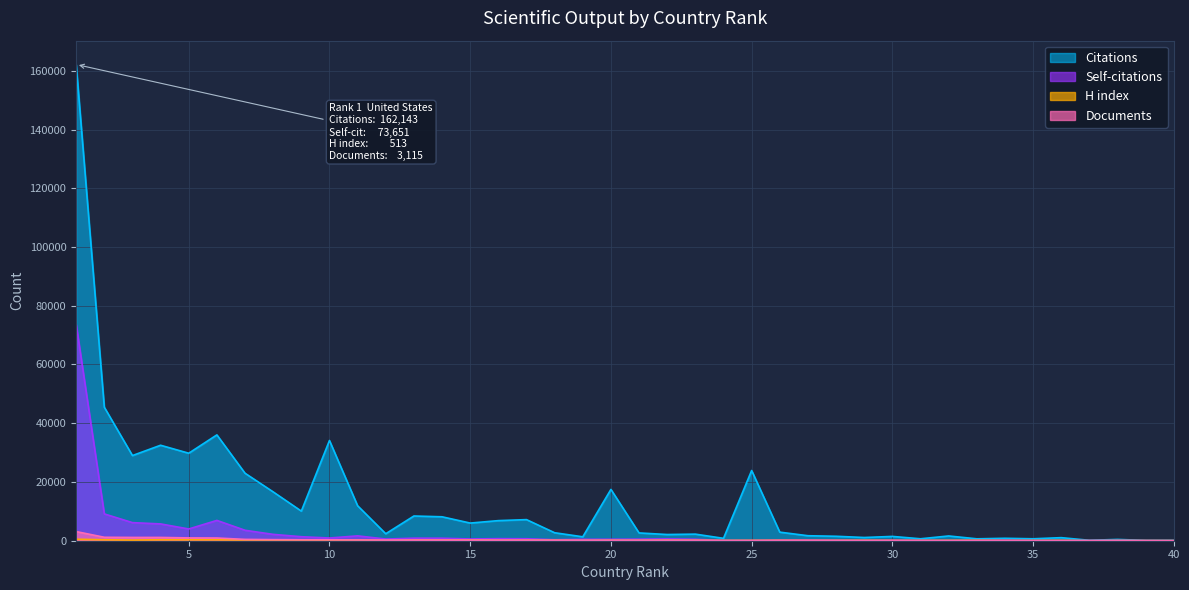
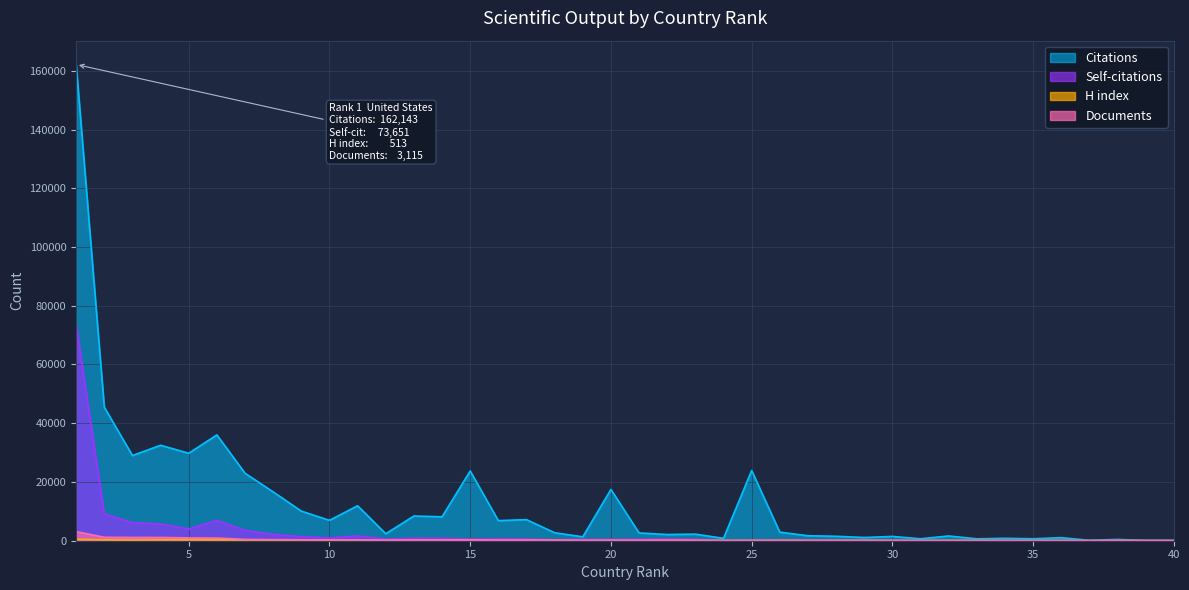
Citations, 10: 34000 -> 7000
Citations, 15: 6000 -> 24000
